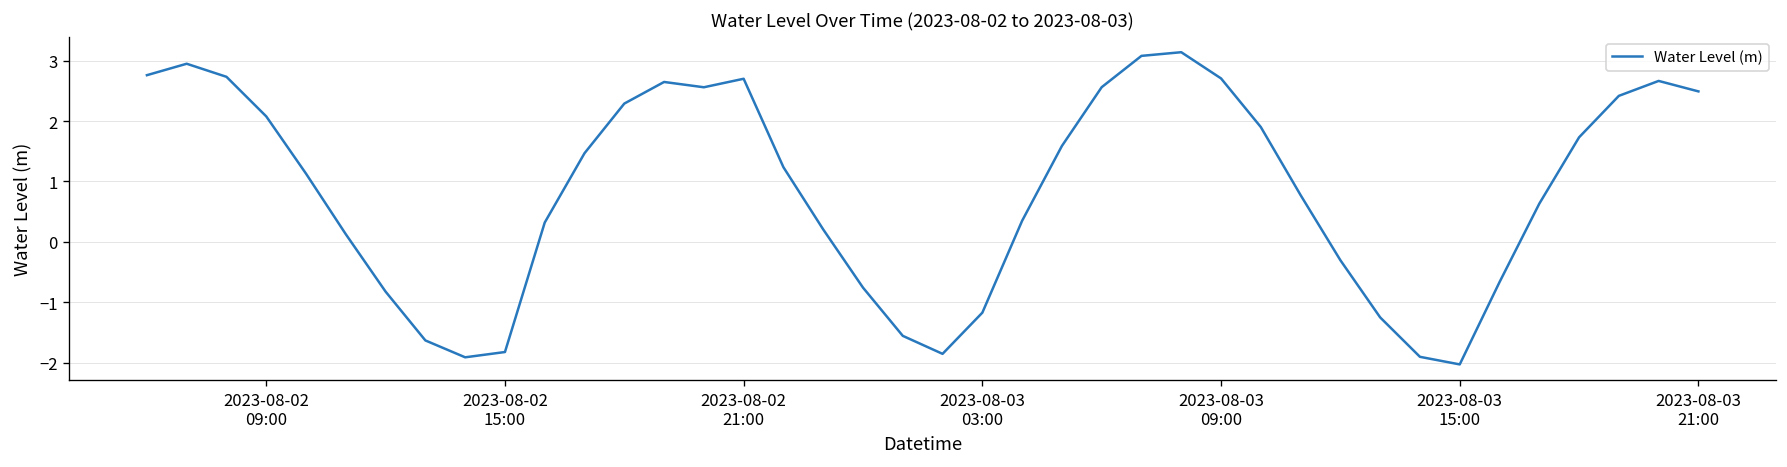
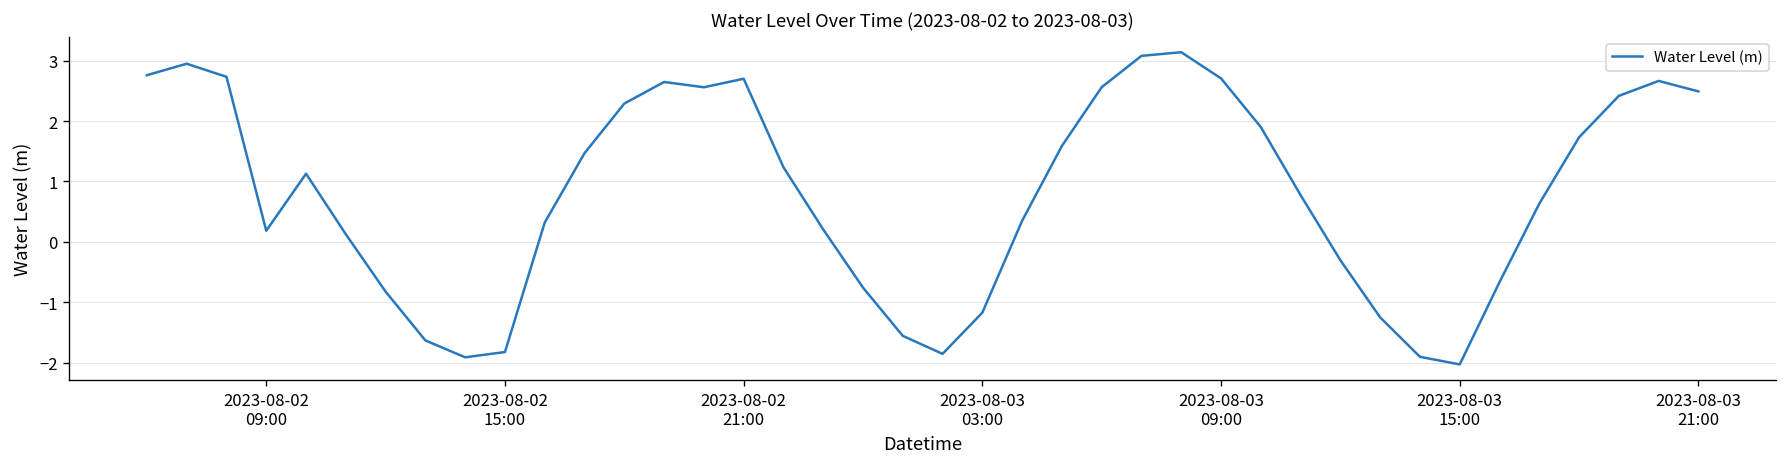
2023-08-02 09:00: 2.1 -> 0.2
